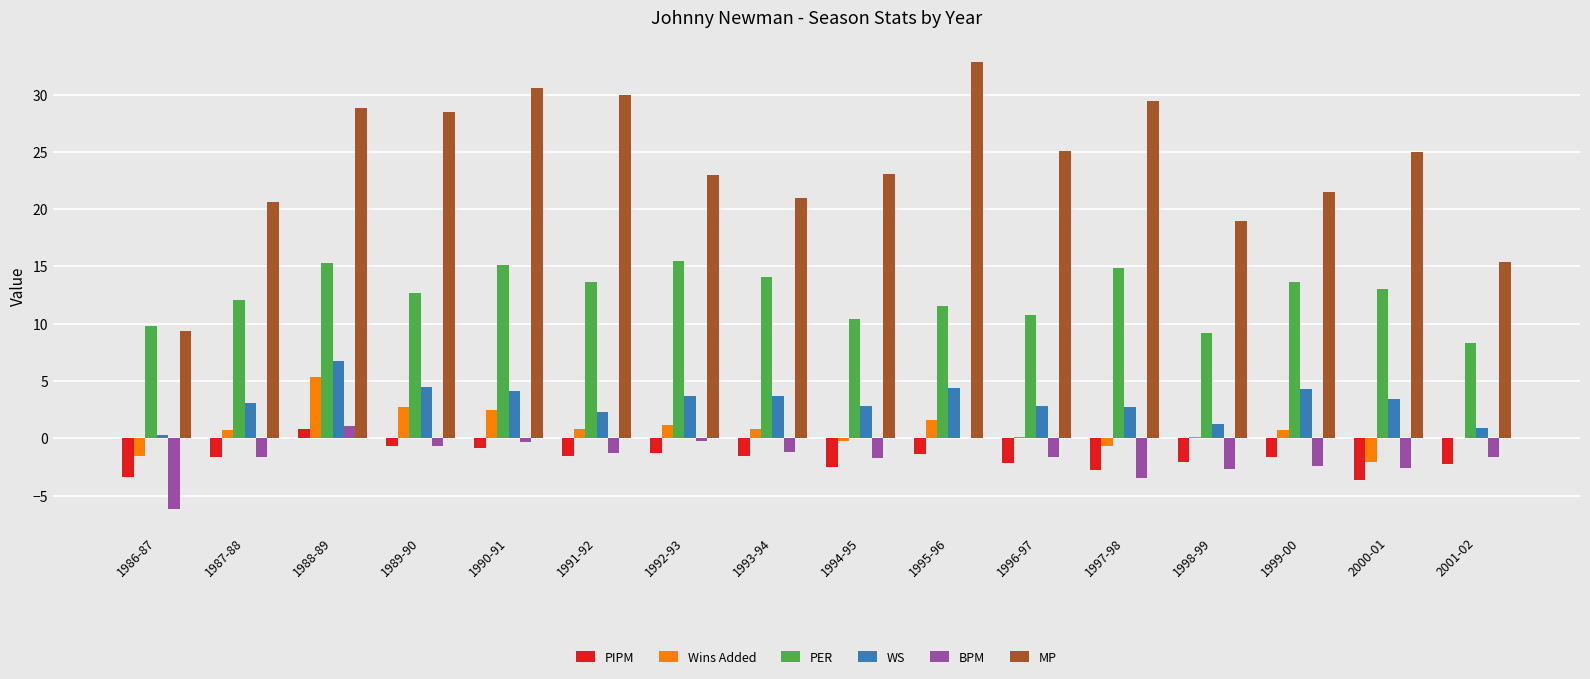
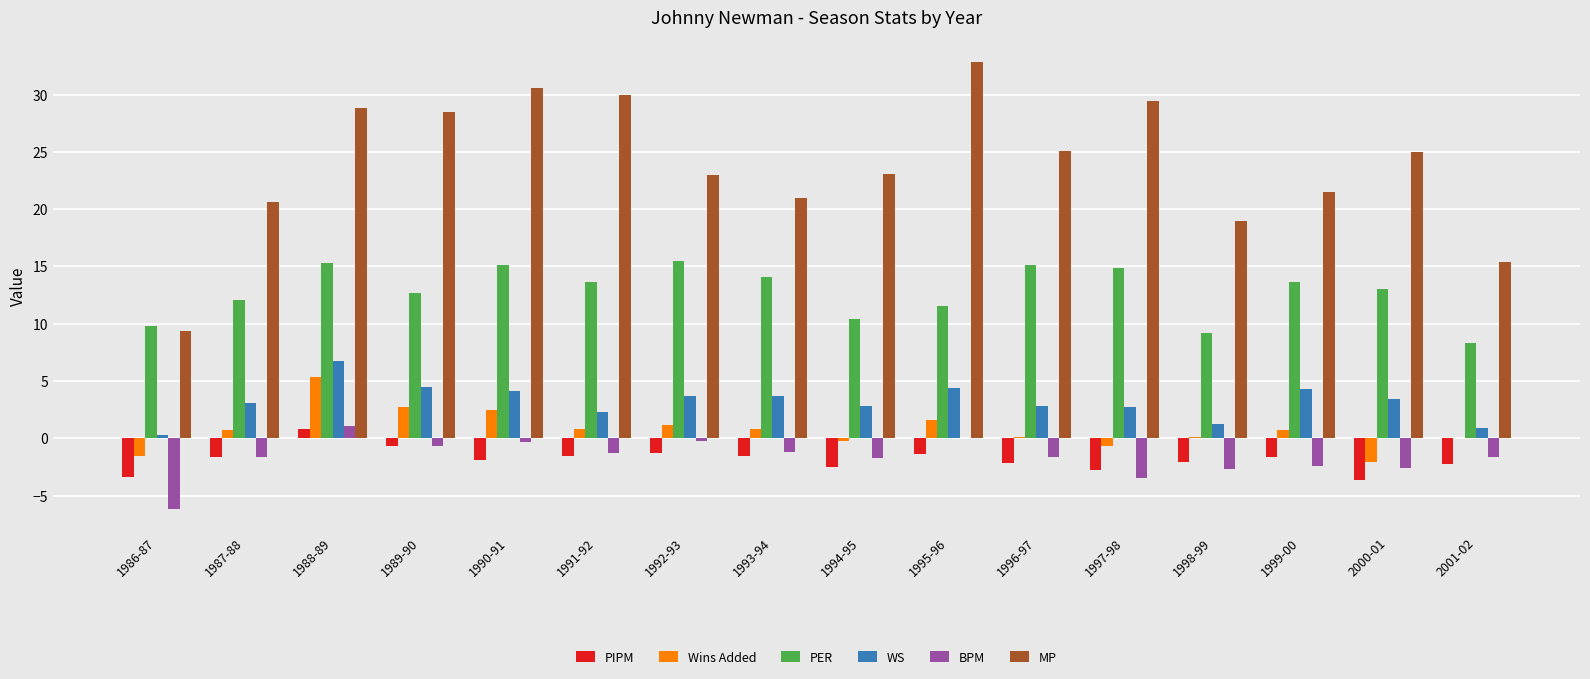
PIPM, 1990-91: -0.8 -> -1.9
PER, 1996-97: 10.8 -> 15.1
